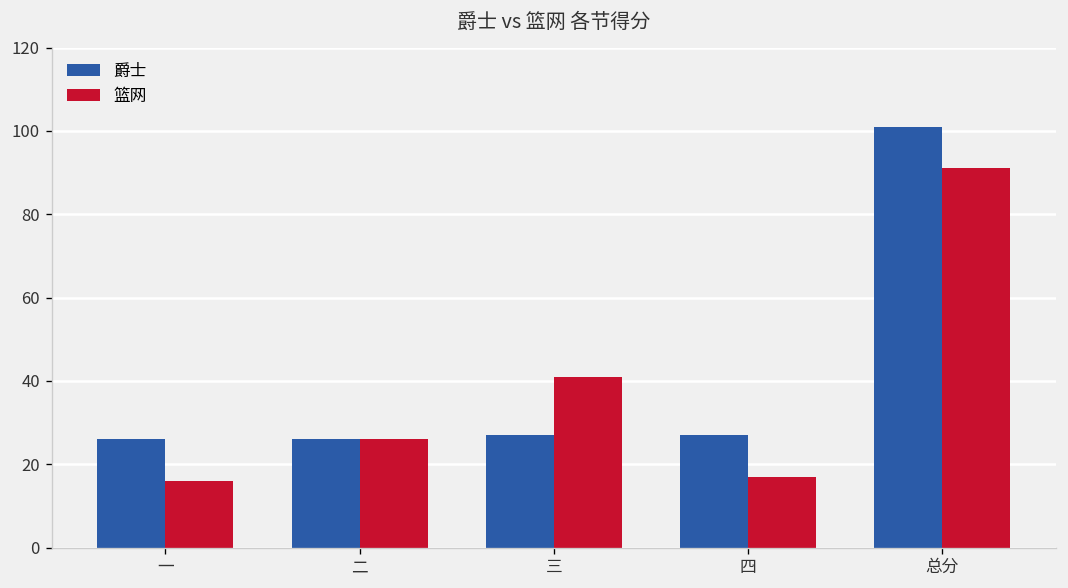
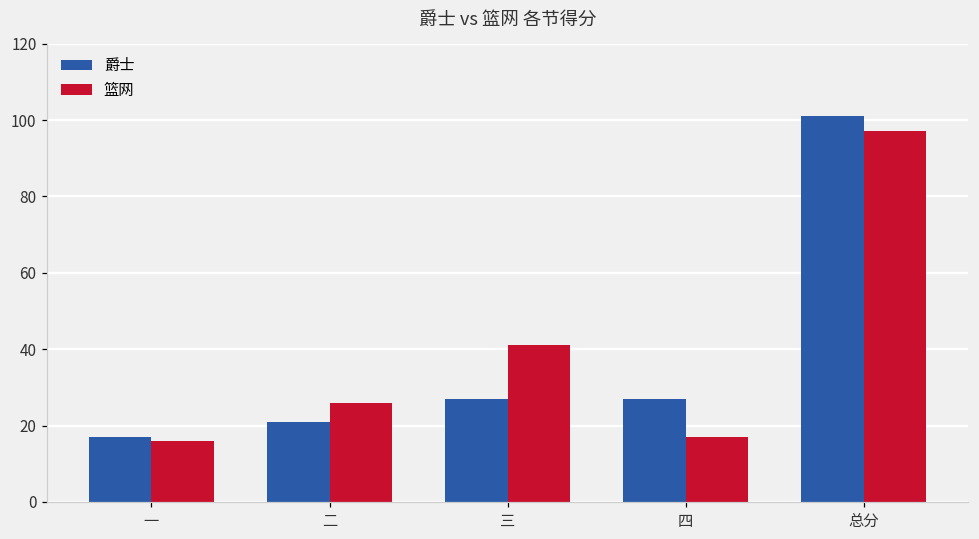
爵士, 一: 26 -> 17
爵士, 二: 26 -> 21
篮网, 总分: 91 -> 97
